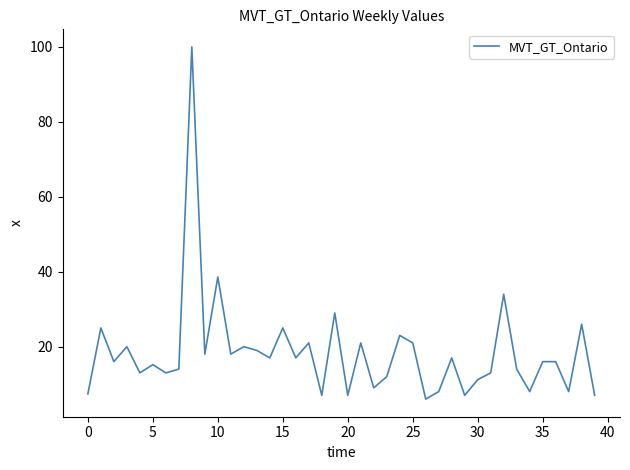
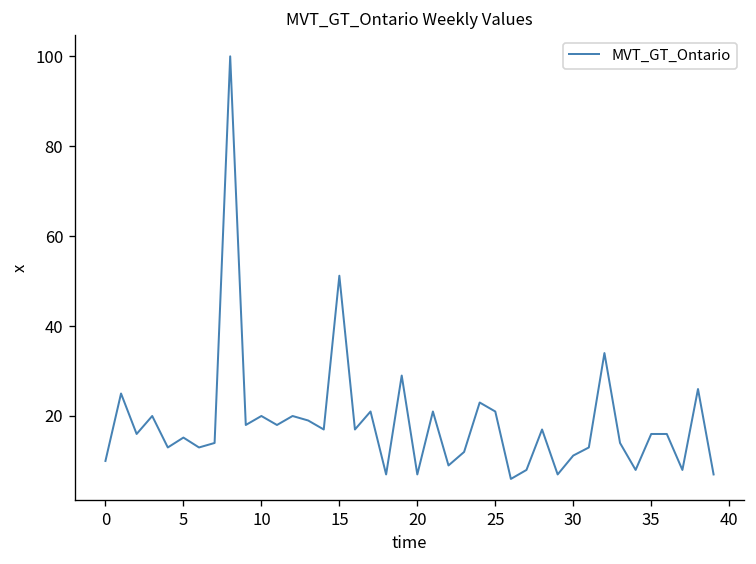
0: 7 -> 10
10: 39 -> 20
15: 25 -> 51
